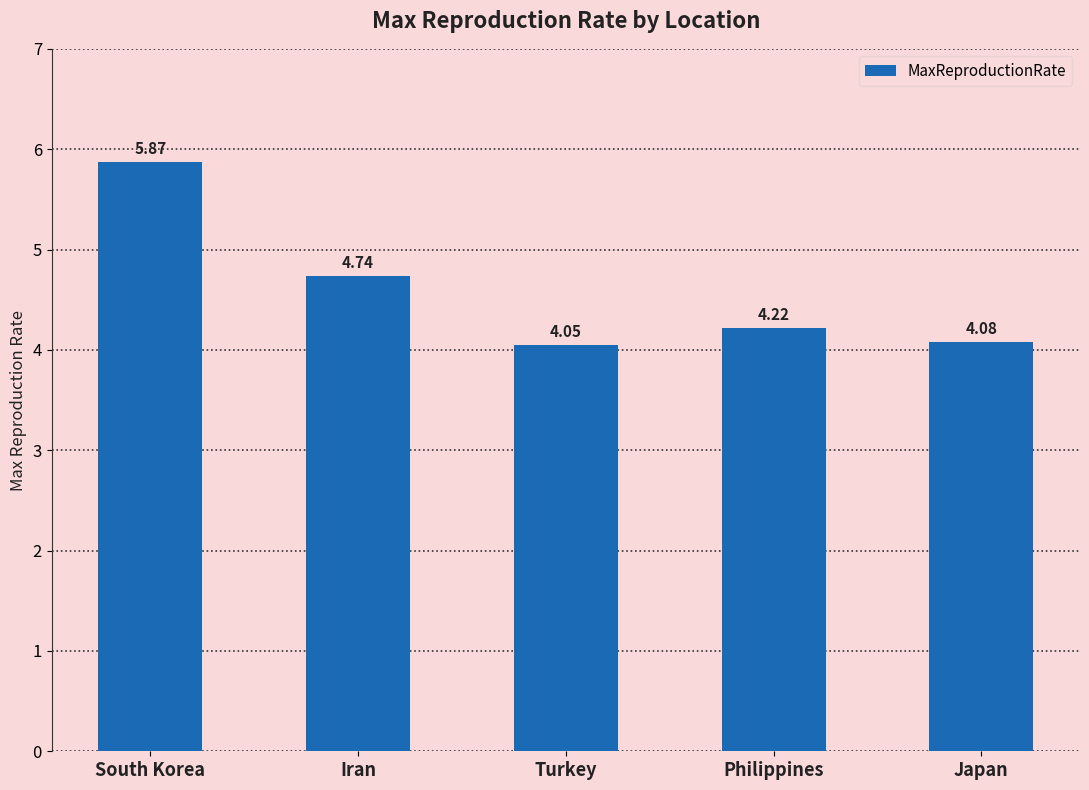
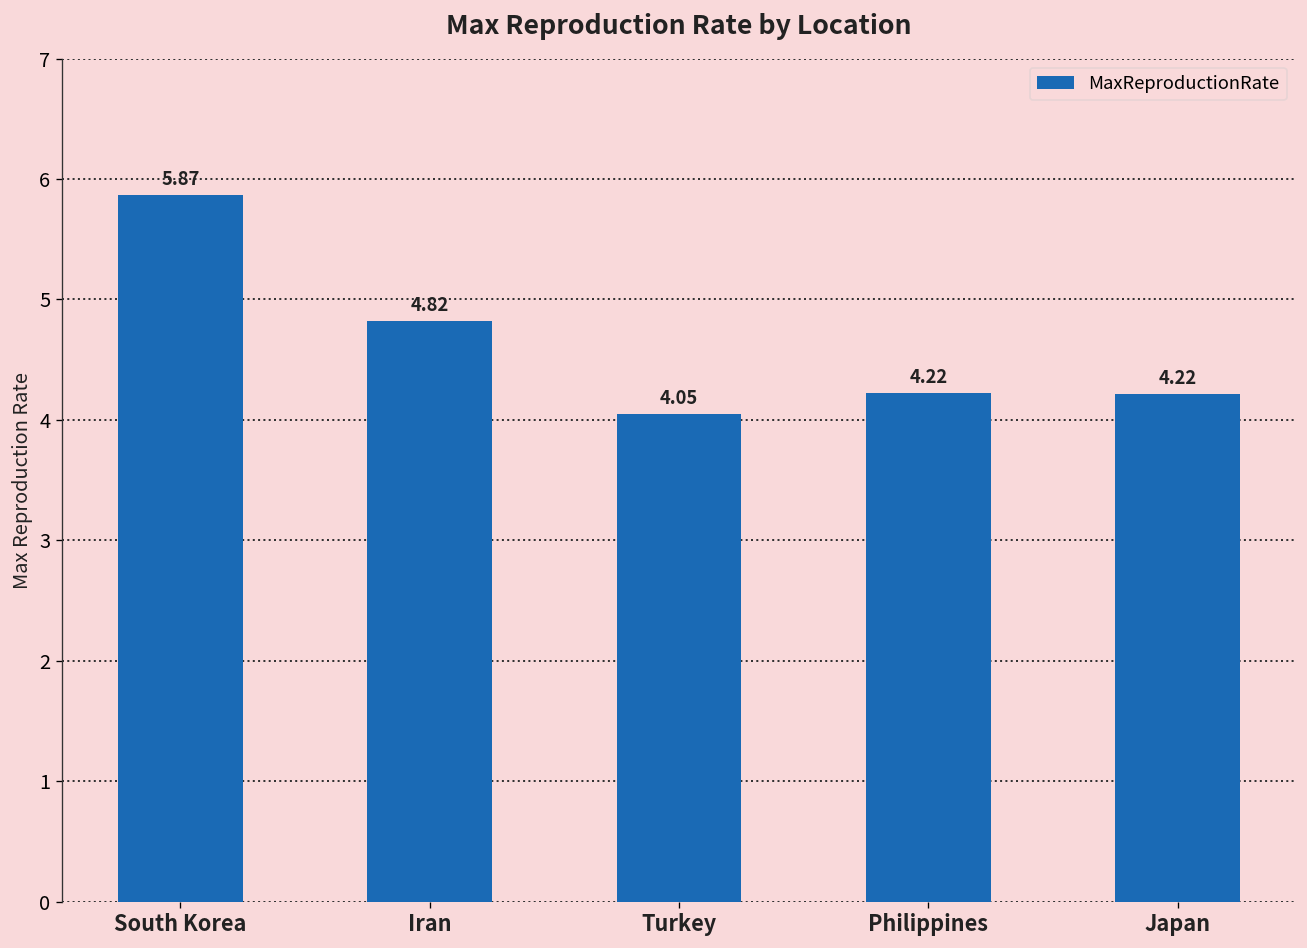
Iran: 4.74 -> 4.82
Japan: 4.08 -> 4.22
